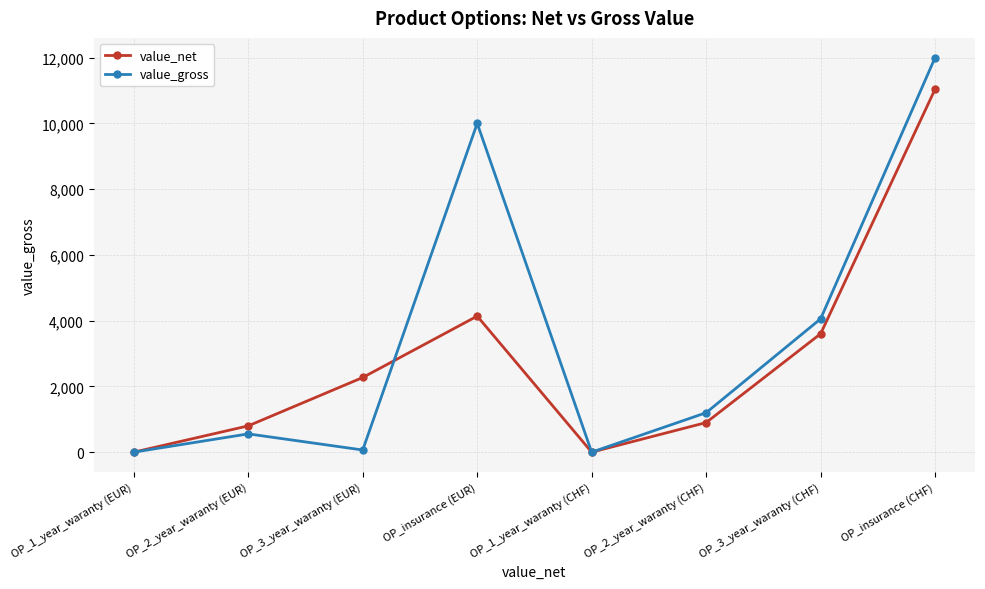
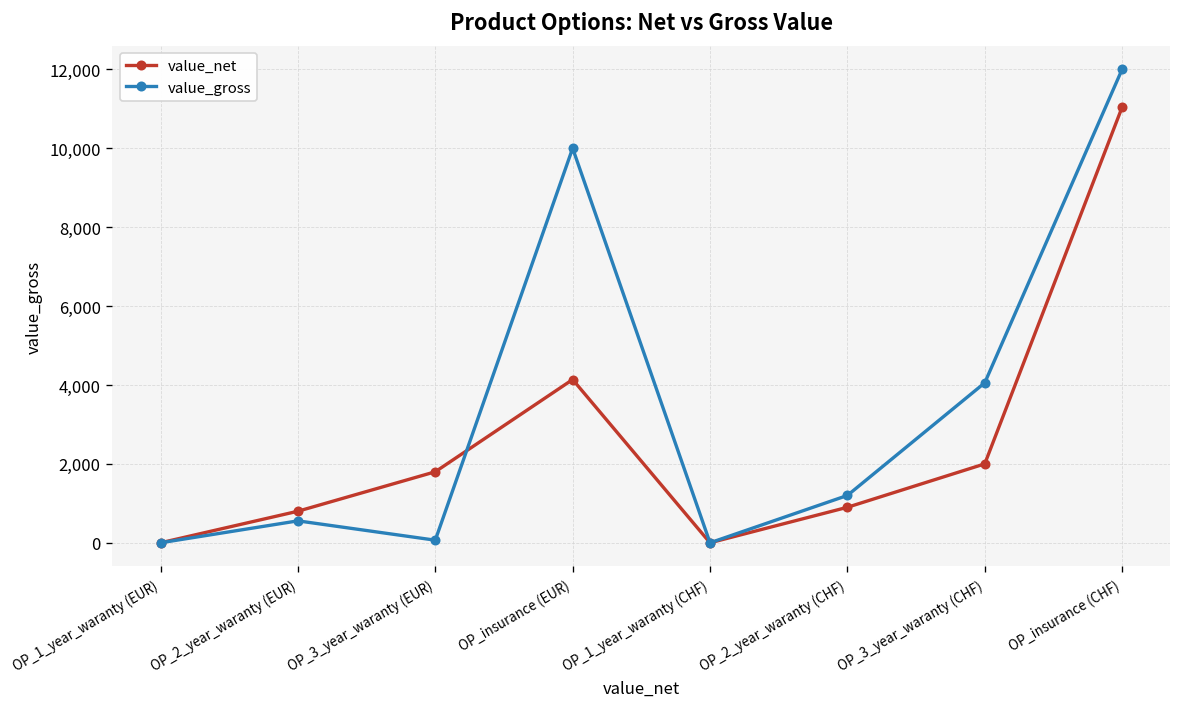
value_net, OP_3_year_waranty (EUR): 2,300 -> 1,800
value_net, OP_3_year_waranty (CHF): 3,600 -> 2,000
